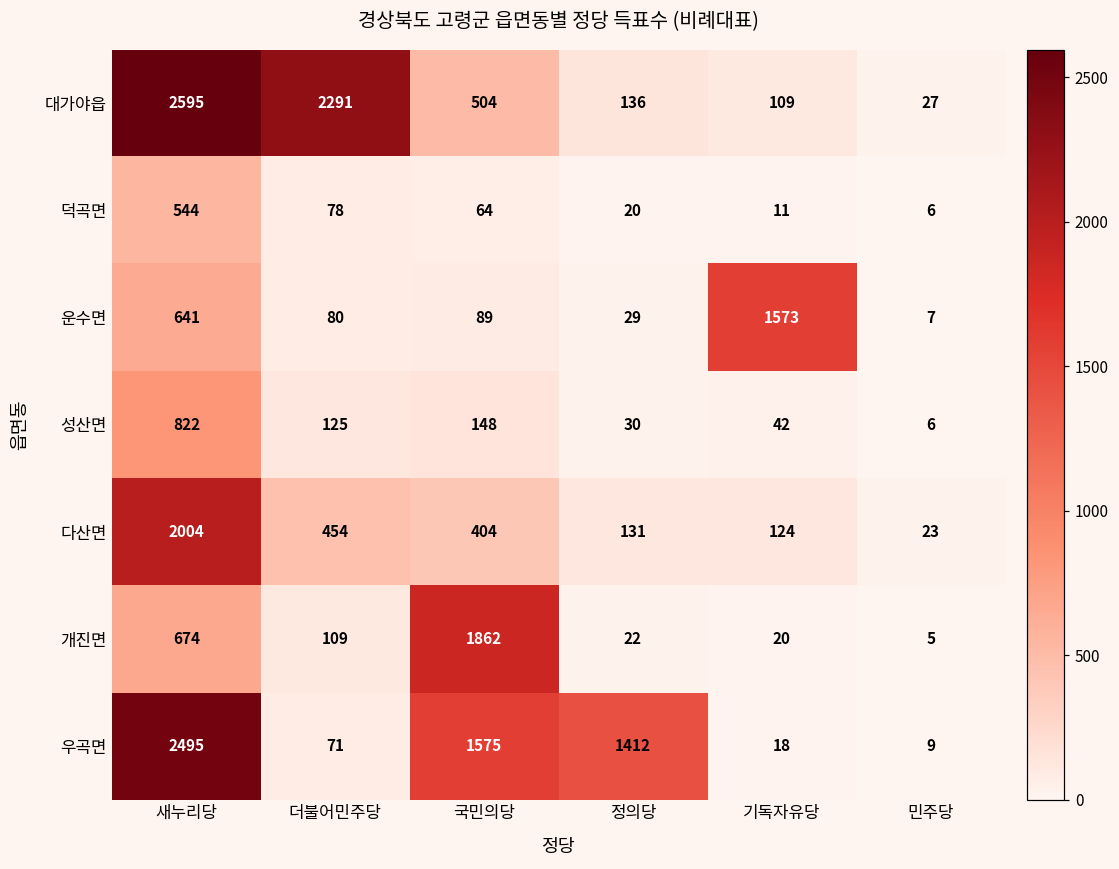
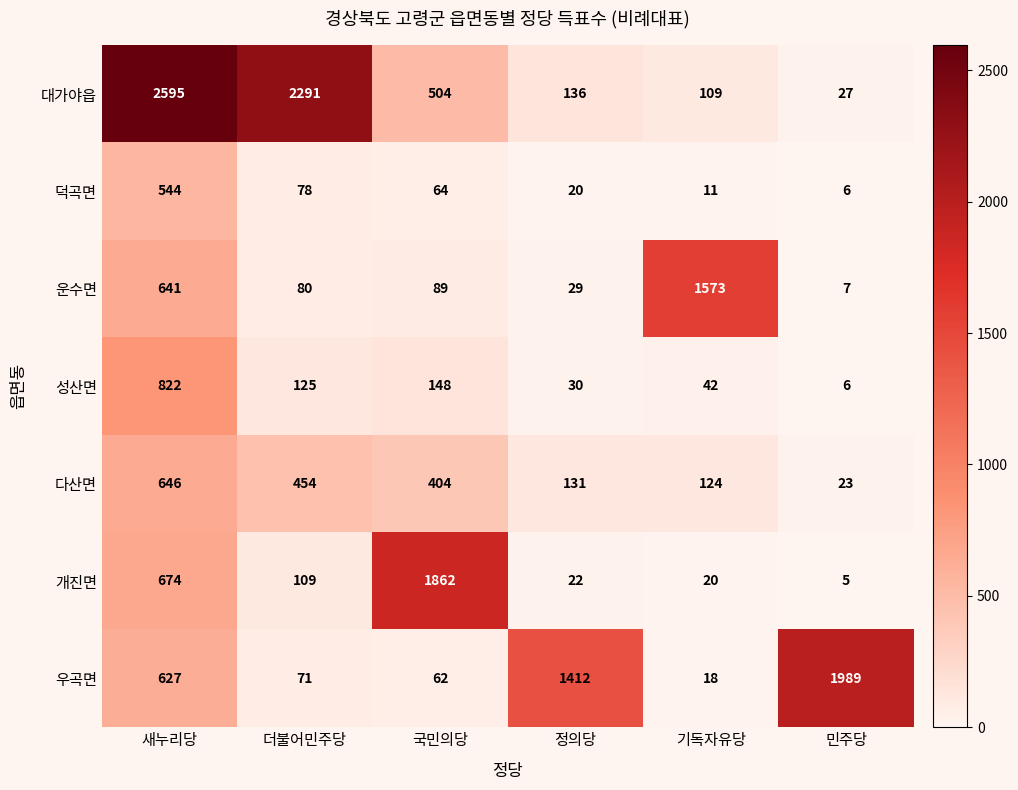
다산면, 새누리당: 2004 -> 646
우곡면, 새누리당: 2495 -> 627
우곡면, 국민의당: 1575 -> 62
우곡면, 민주당: 9 -> 1989
